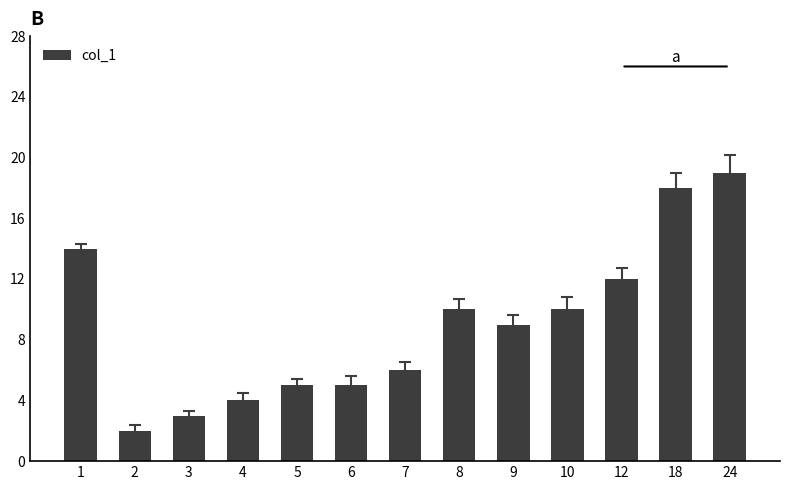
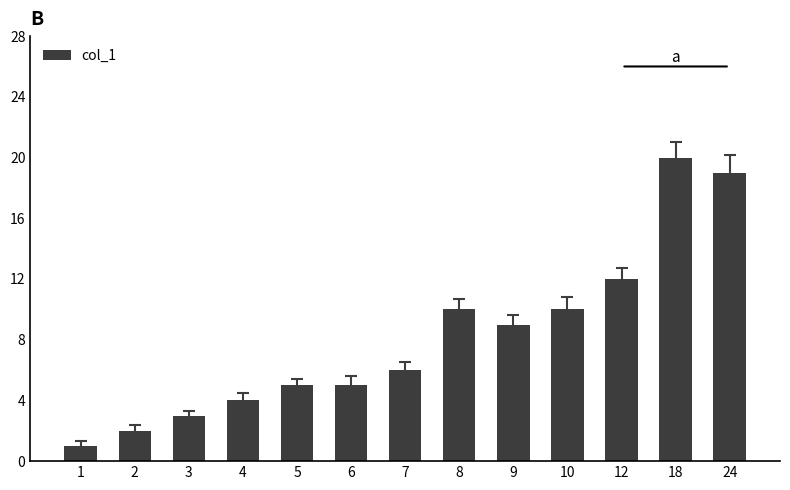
col_1, 1: 14 -> 1
col_1, 18: 18 -> 20
